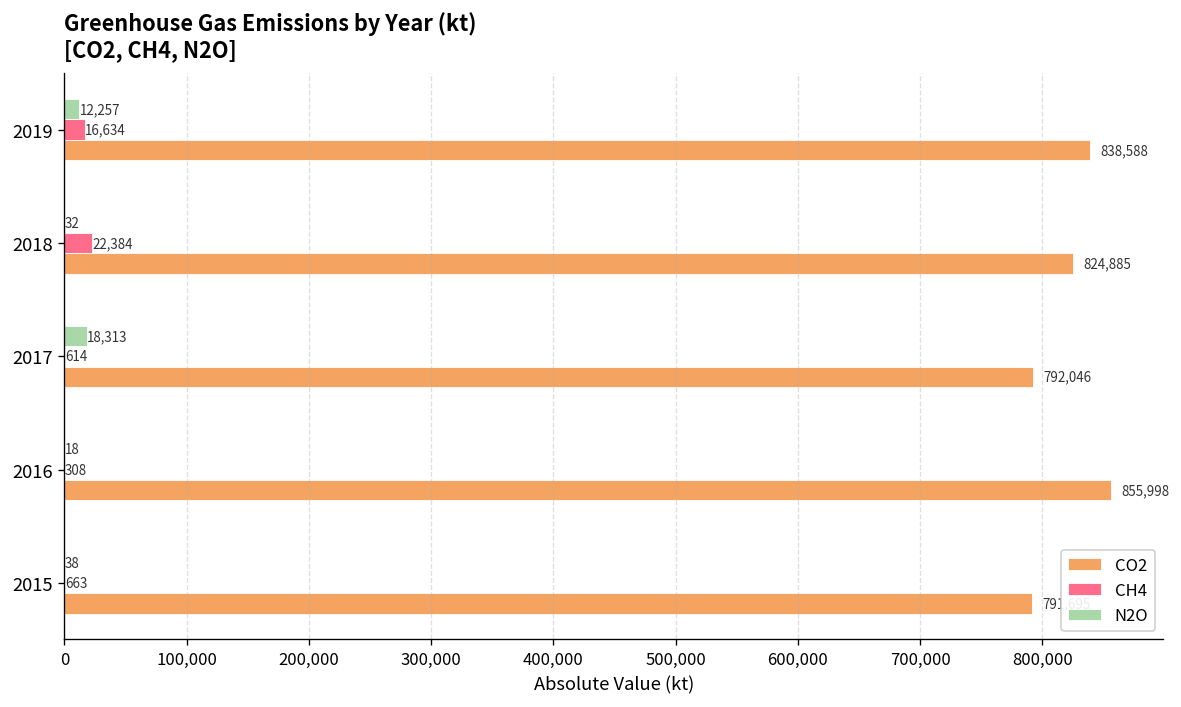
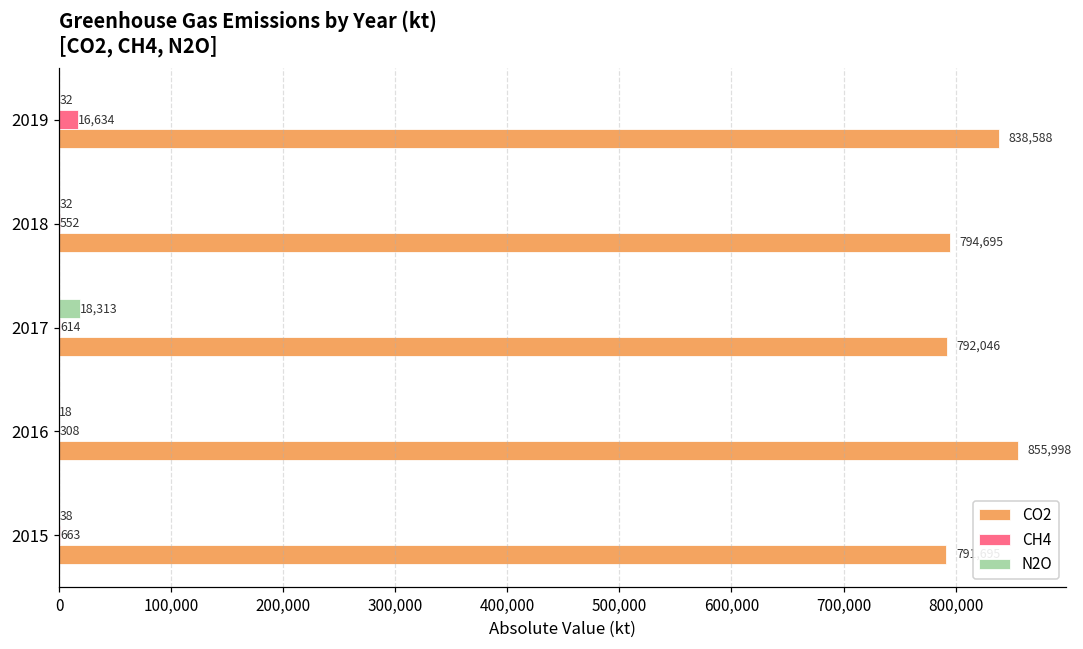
N2O, 2019: 12,257 -> 32
CH4, 2018: 22,384 -> 552
CO2, 2018: 824,885 -> 794,695
